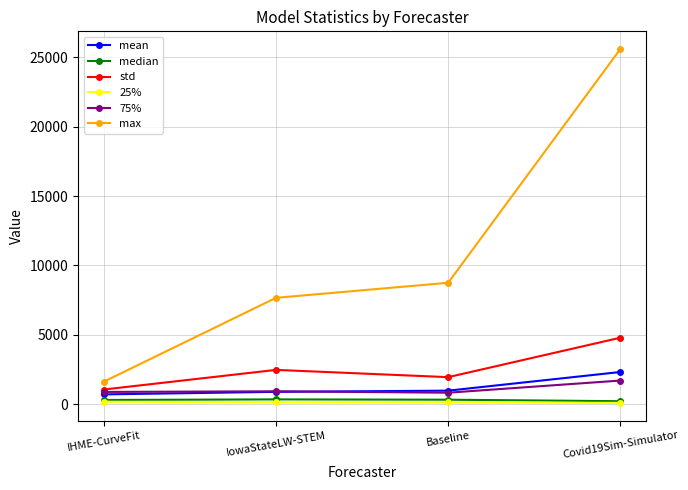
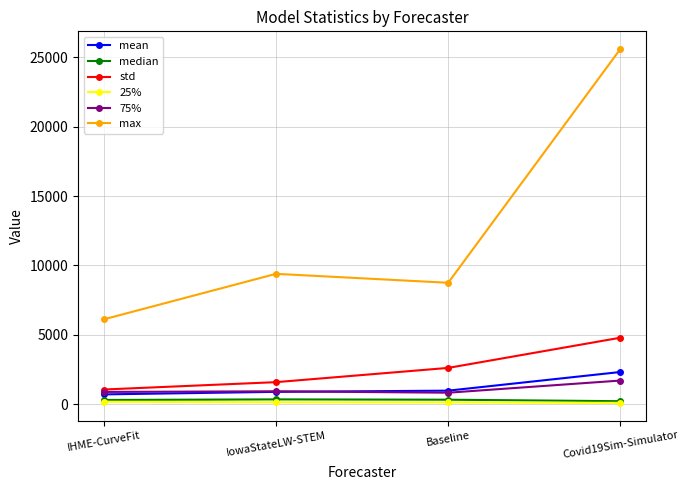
max, IHME-CurveFit: 1600 -> 6100
std, IowaStateLW-STEM: 2500 -> 1600
max, IowaStateLW-STEM: 7700 -> 9400
std, Baseline: 1900 -> 2600
